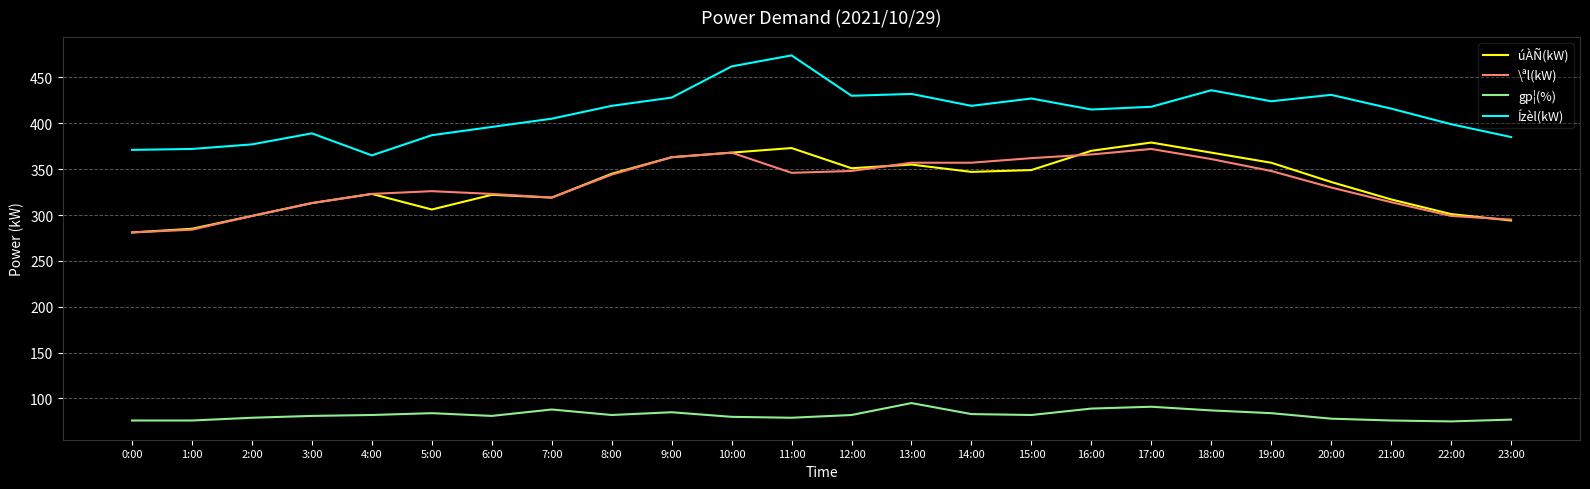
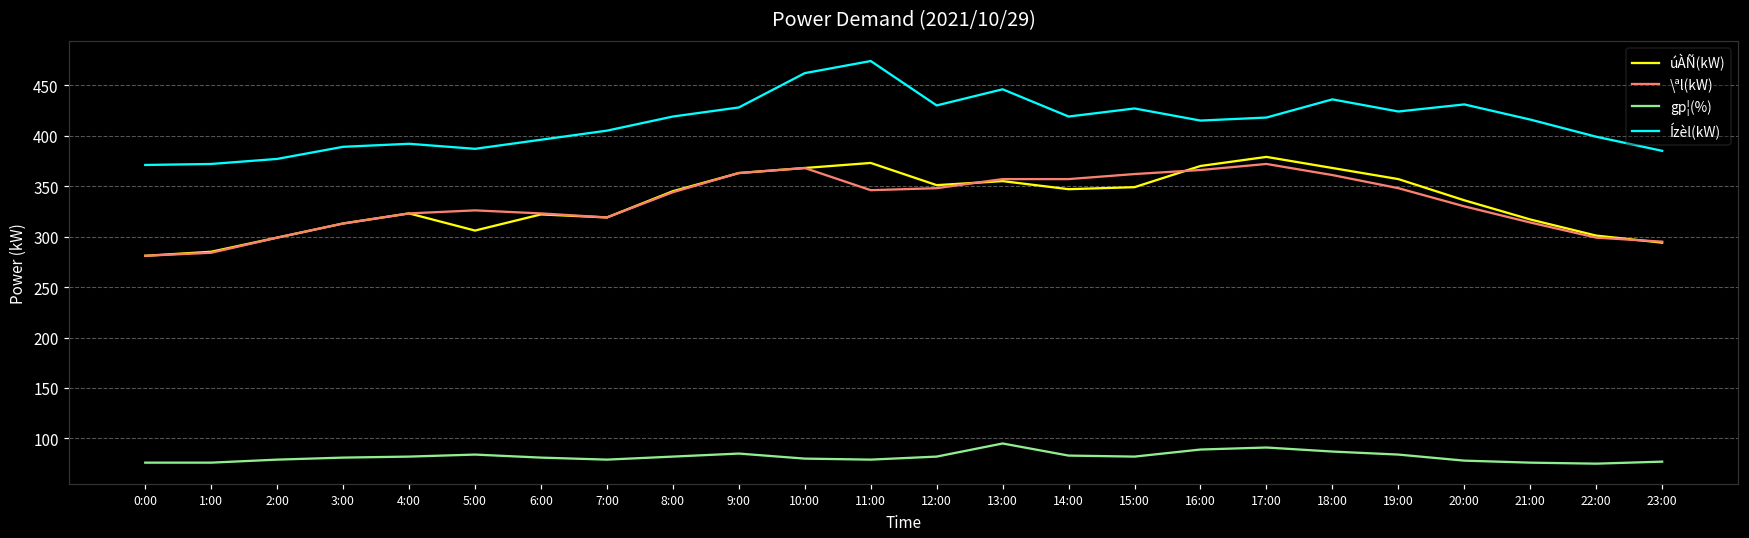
Ízèl(kW), 4:00: 370 -> 390
gp¦(%), 7:00: 90 -> 80
Ízèl(kW), 13:00: 430 -> 450
